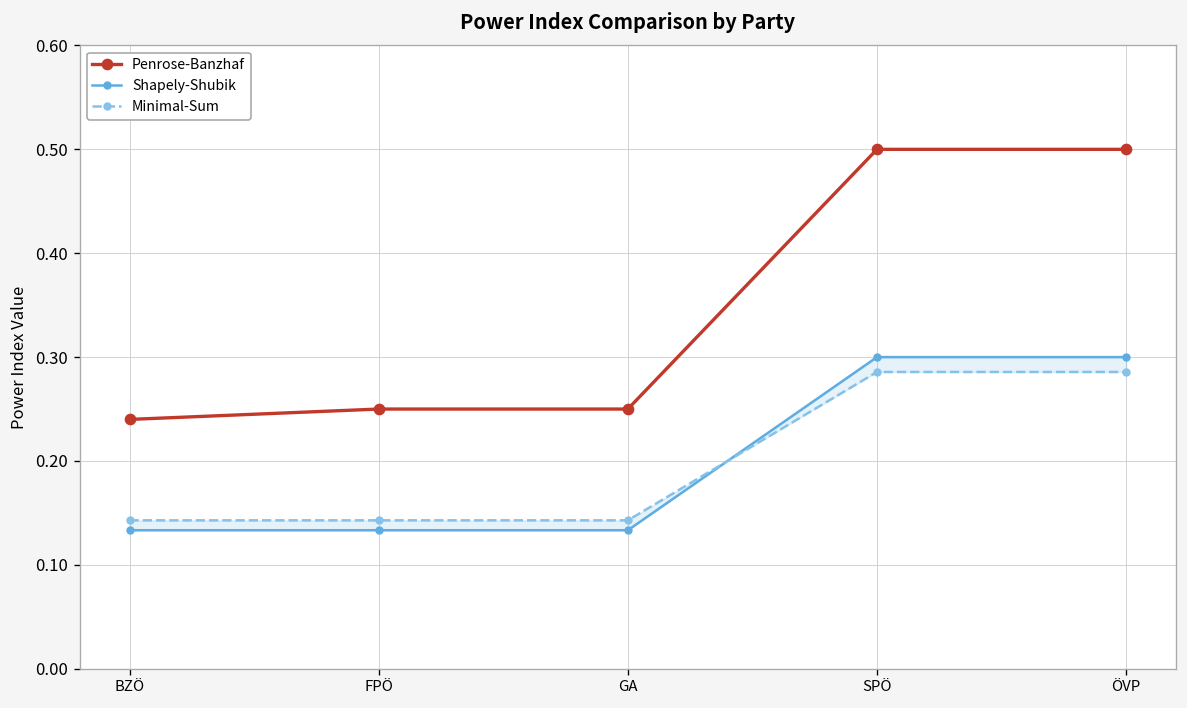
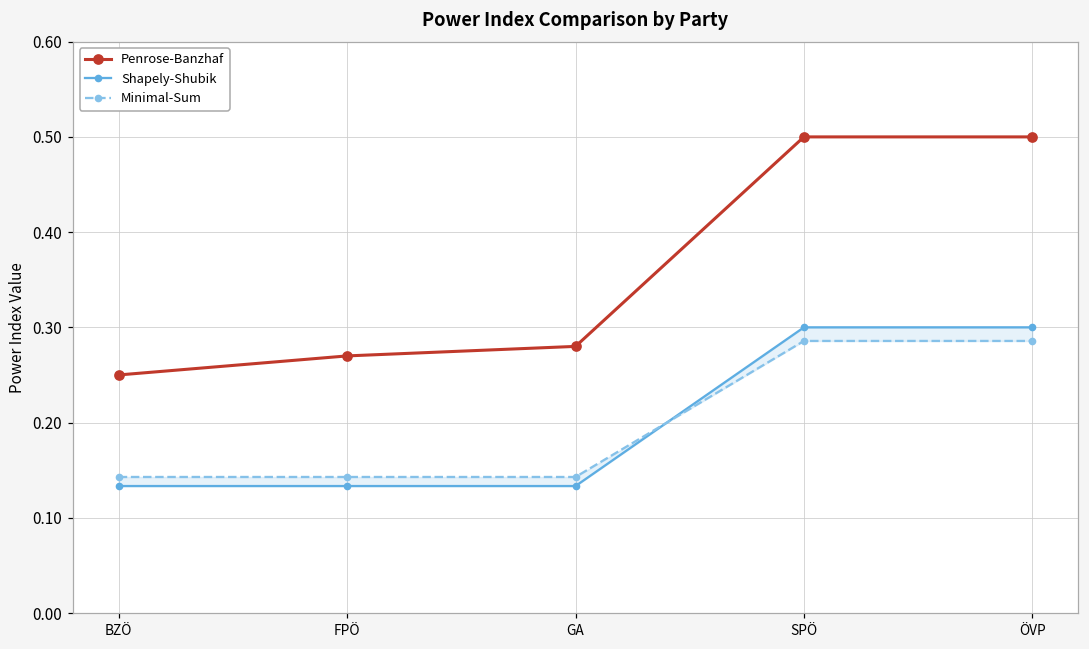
Penrose-Banzhaf, BZÖ: 0.24 -> 0.25
Penrose-Banzhaf, FPÖ: 0.25 -> 0.27
Penrose-Banzhaf, GA: 0.25 -> 0.28
